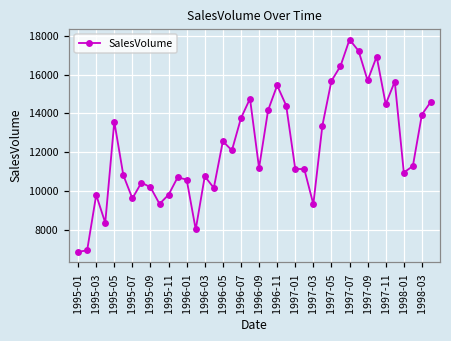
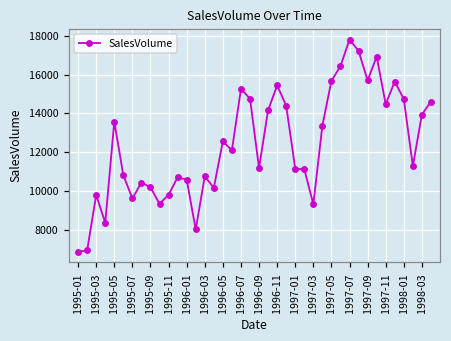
1996-07: 13800 -> 15300
1998-01: 11000 -> 14700
